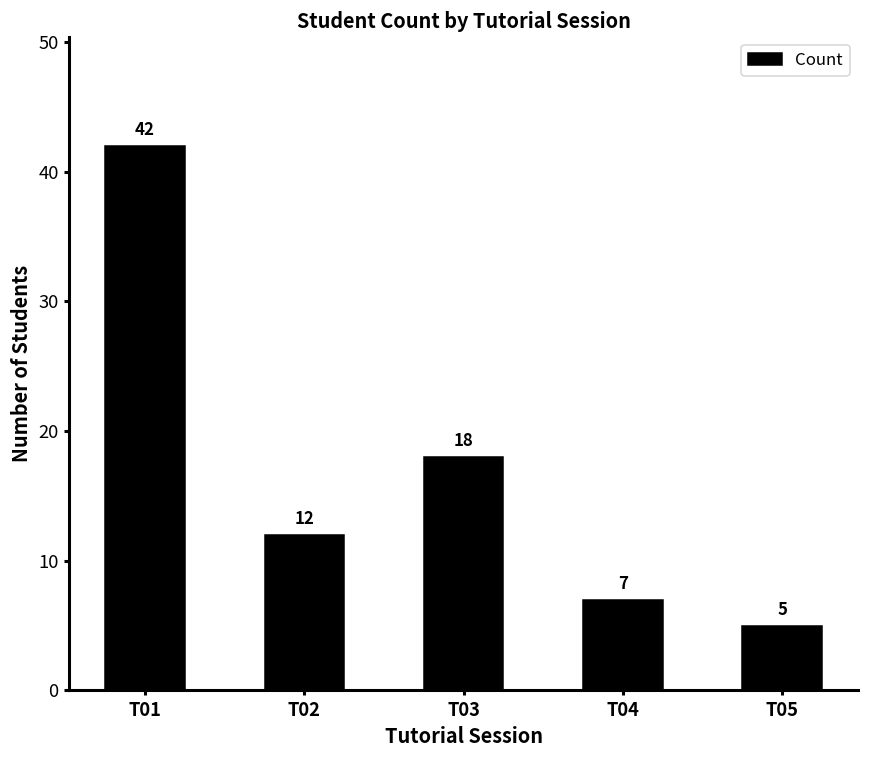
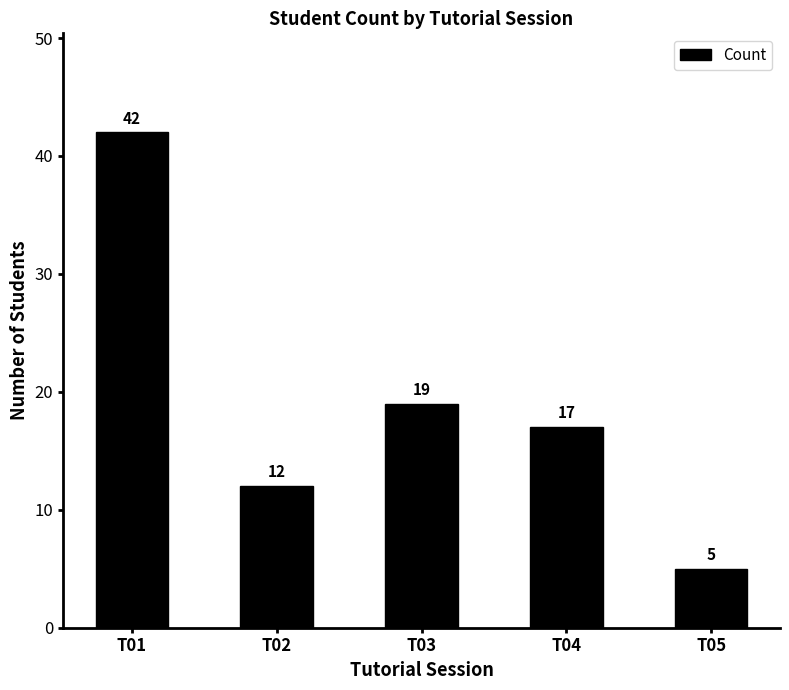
T03: 18 -> 19
T04: 7 -> 17
